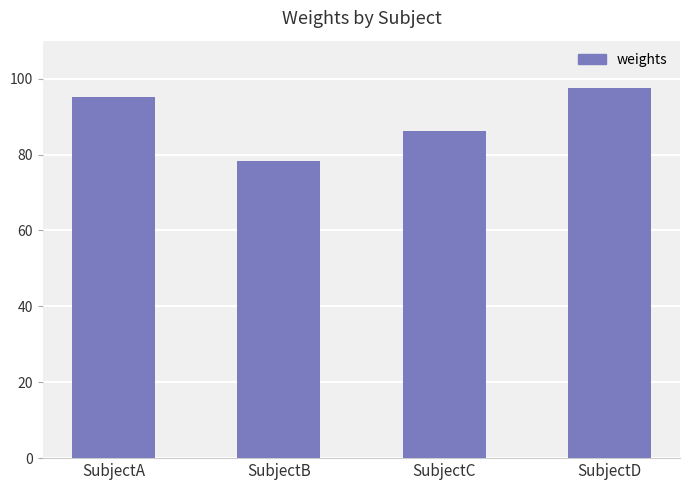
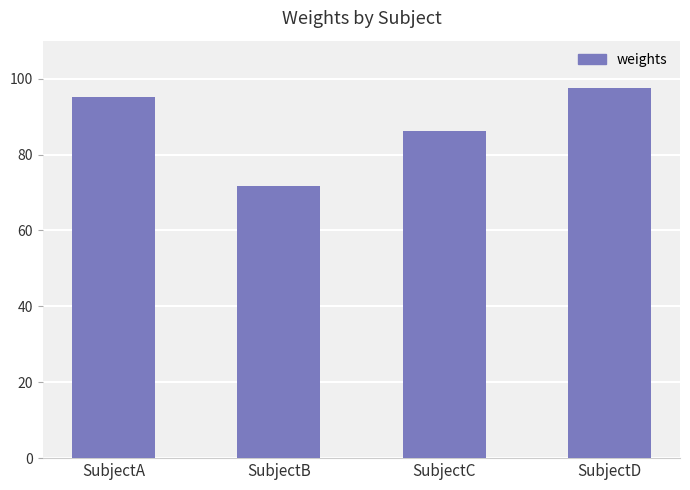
SubjectB: 78 -> 72
